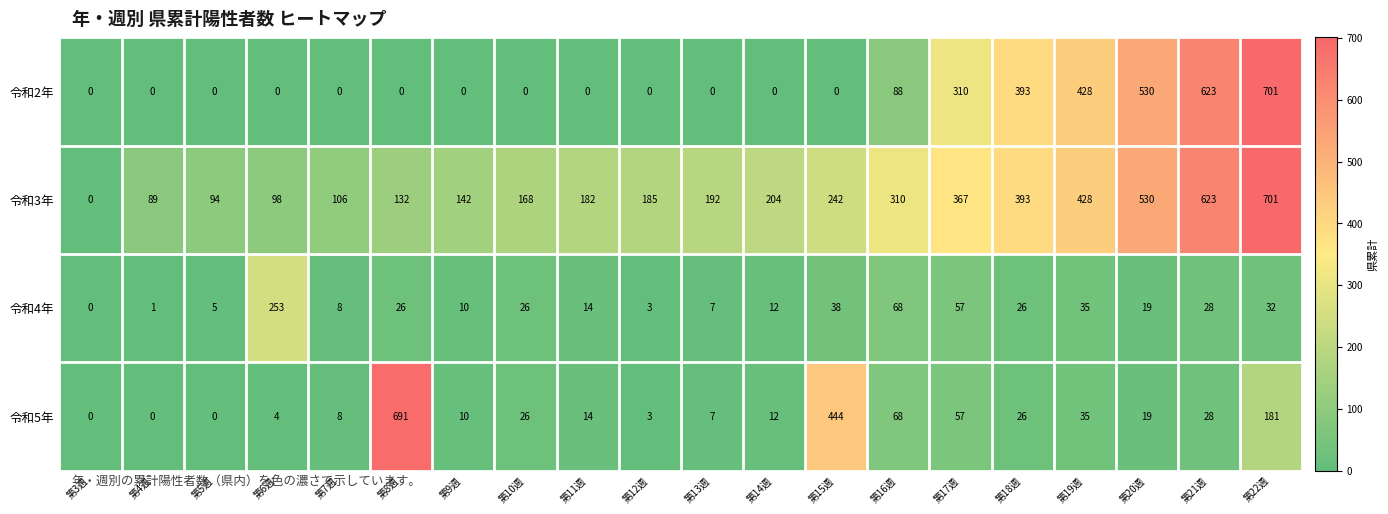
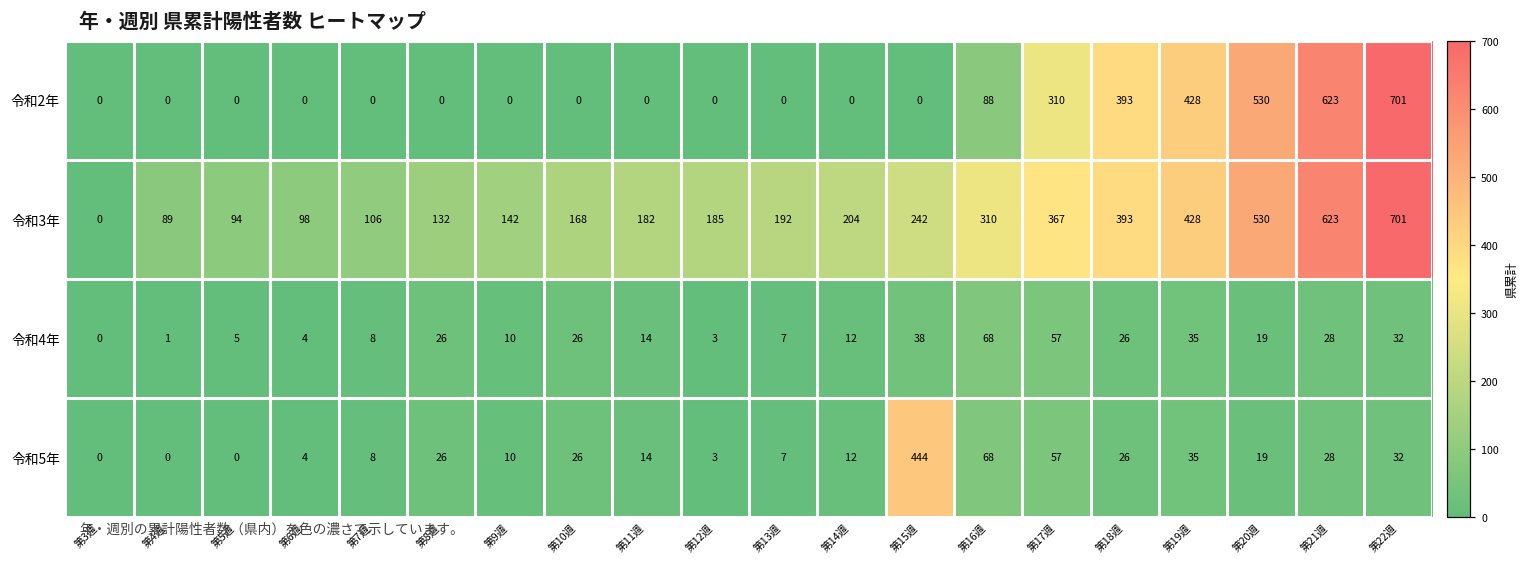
令和4年, 第6週: 253 -> 4
令和5年, 第8週: 691 -> 26
令和5年, 第22週: 181 -> 32
